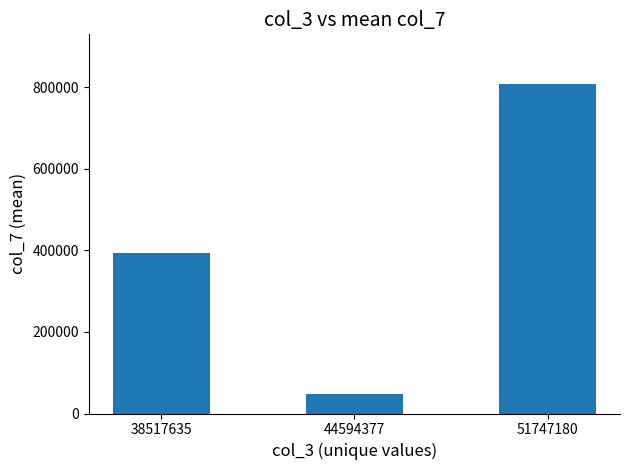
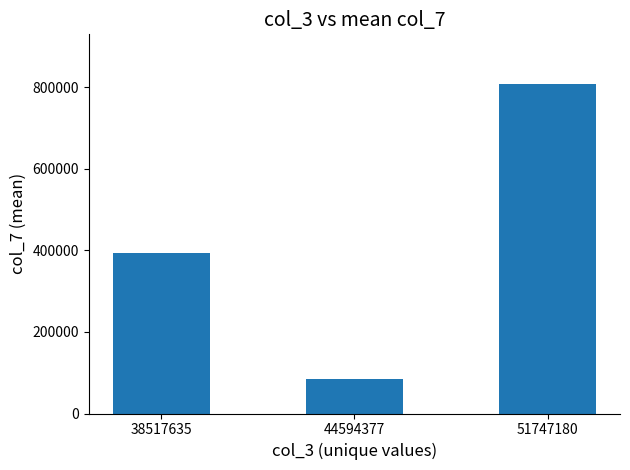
44594377: 50000 -> 80000
